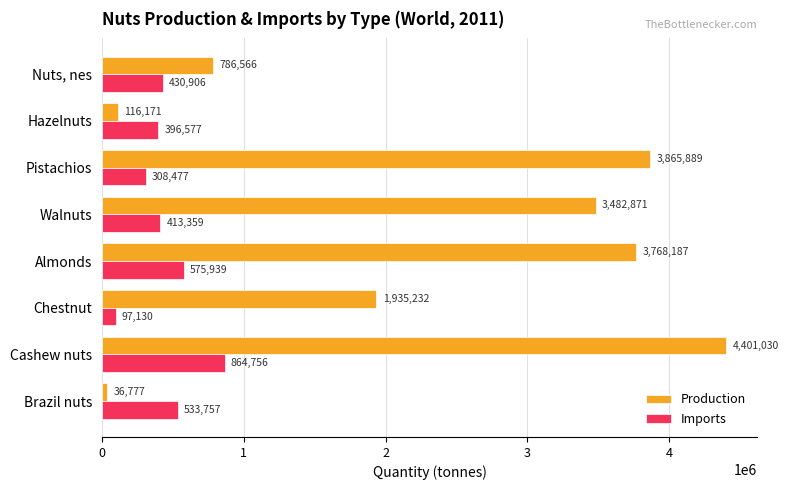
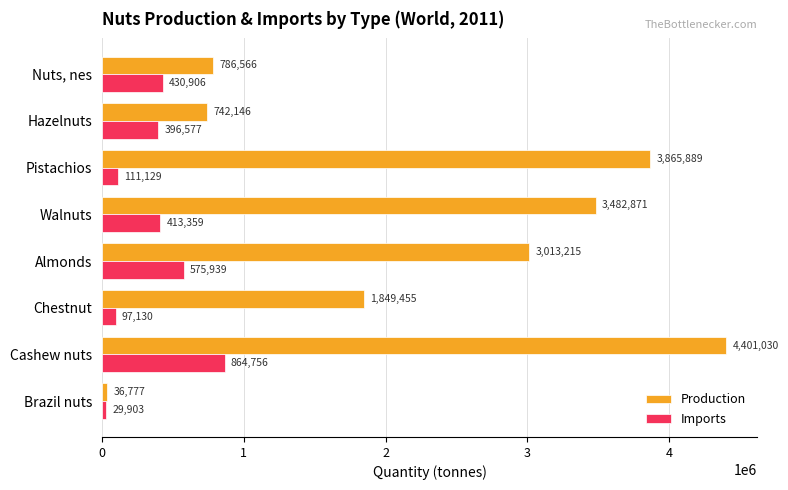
Production, Hazelnuts: 116,171 -> 742,146
Imports, Pistachios: 308,477 -> 111,129
Production, Almonds: 3,768,187 -> 3,013,215
Production, Chestnut: 1,935,232 -> 1,849,455
Imports, Brazil nuts: 533,757 -> 29,903
